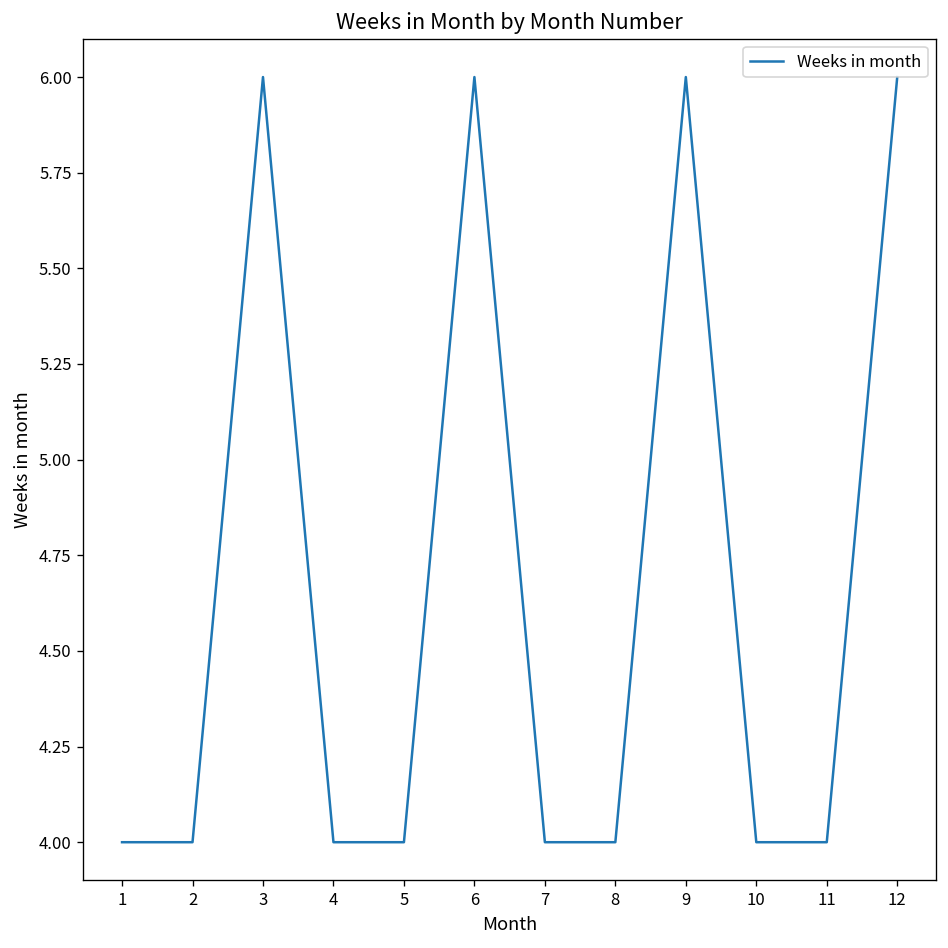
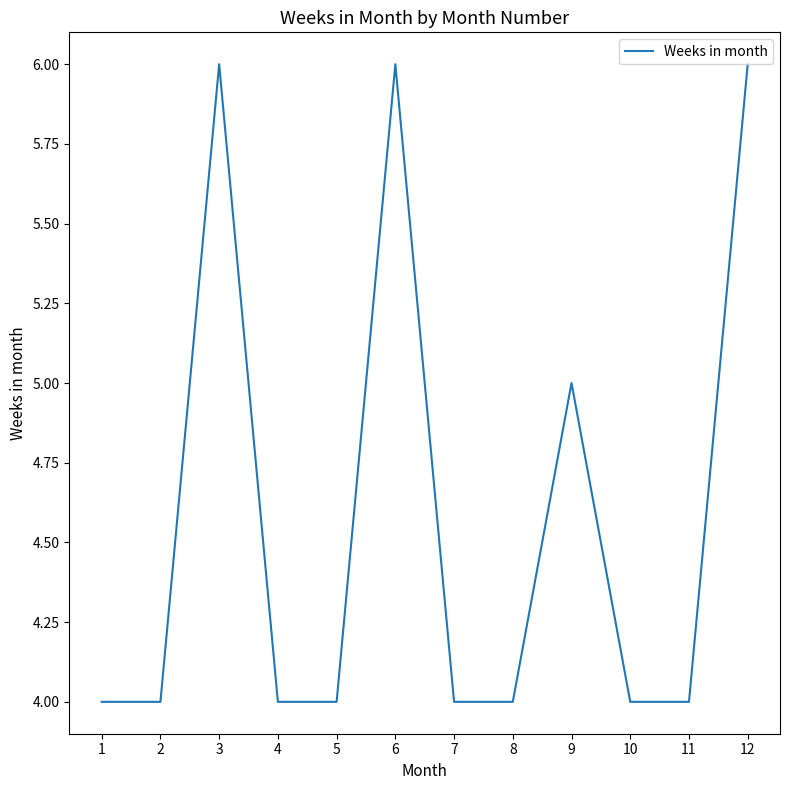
9: 6 -> 5
